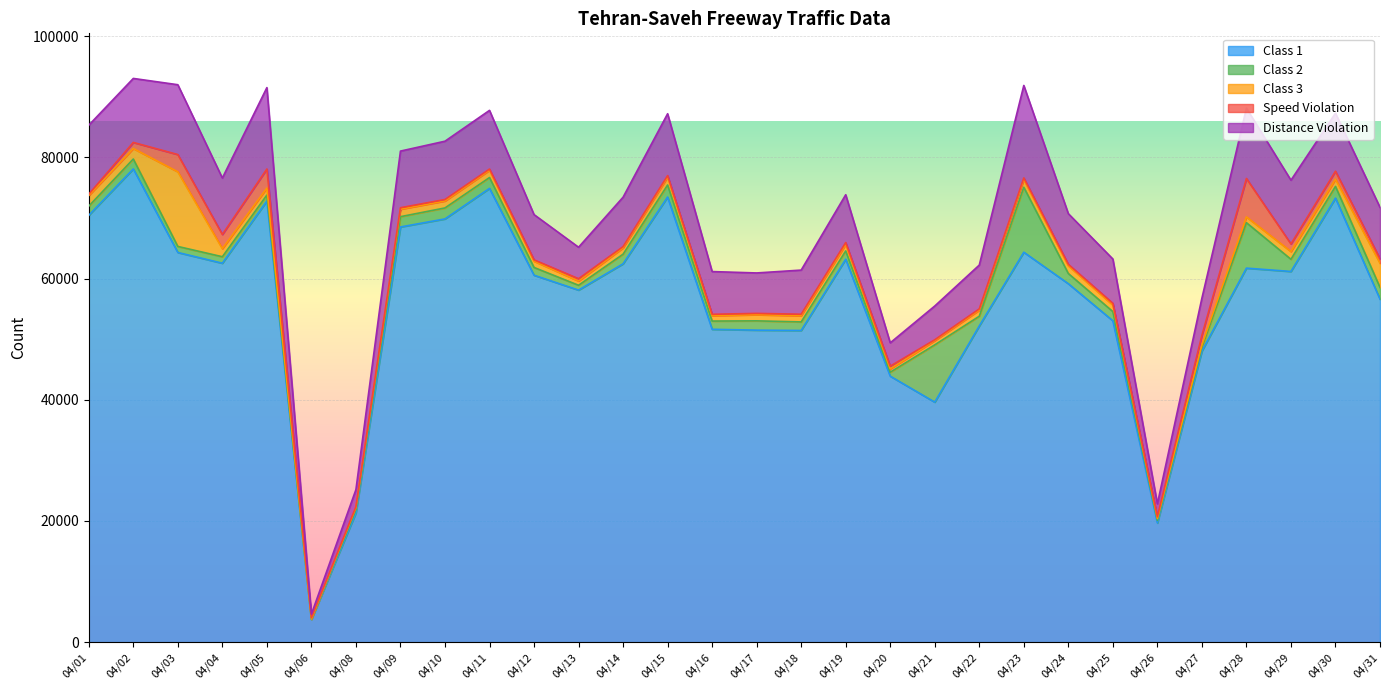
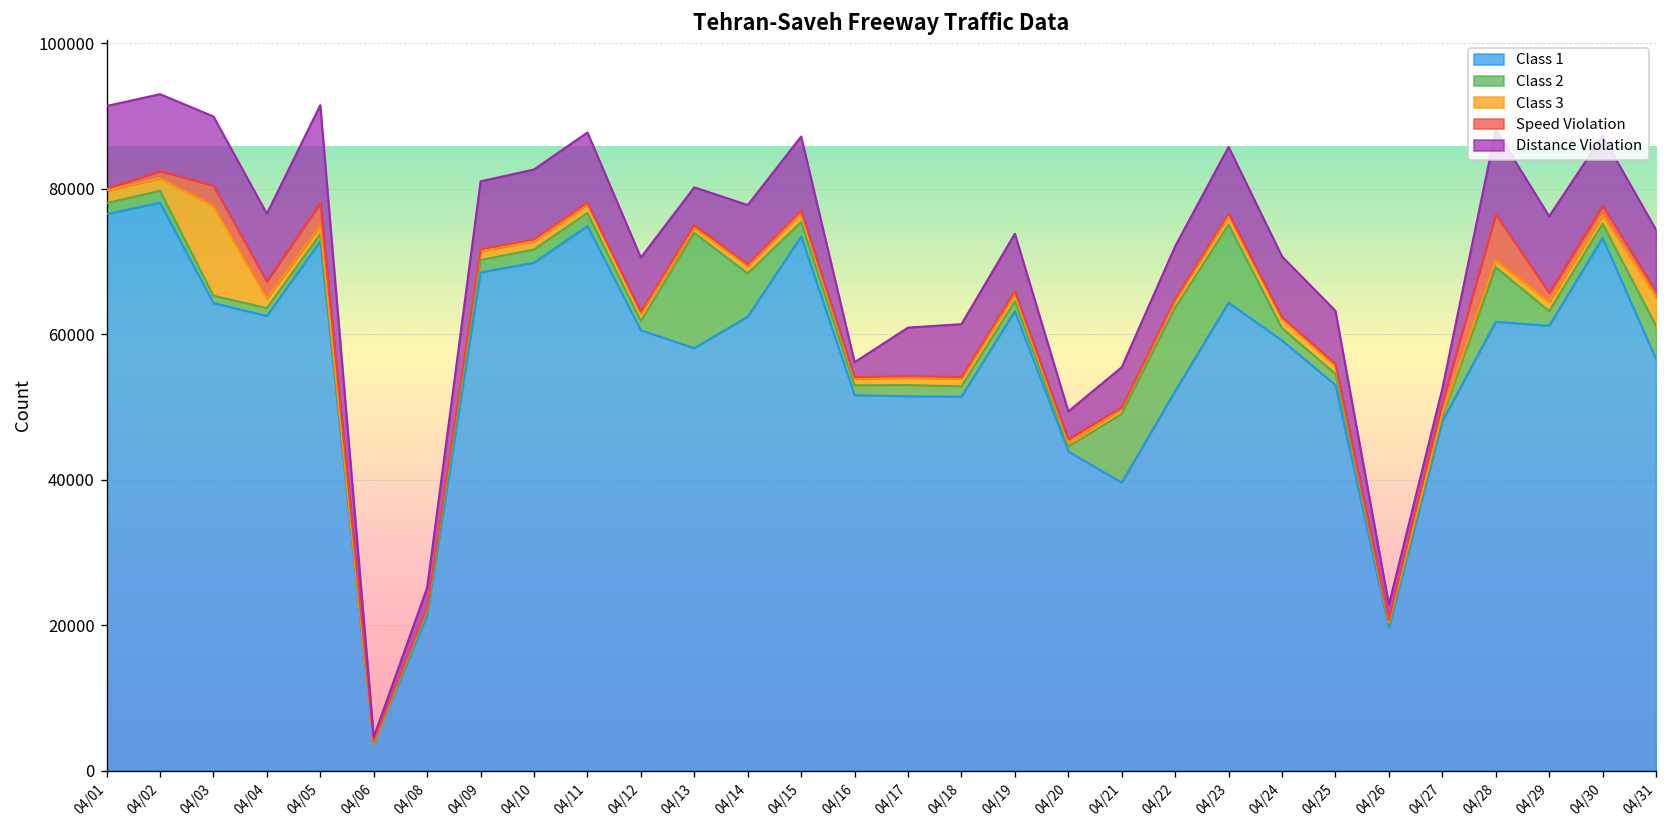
Class 1, 04/01: 70000 -> 77000
Distance Violation, 04/03: 12000 -> 9000
Class 2, 04/13: 1000 -> 16000
Class 2, 04/14: 2000 -> 6000
Distance Violation, 04/16: 7000 -> 2000
Class 2, 04/22: 2000 -> 11000
Distance Violation, 04/23: 15000 -> 9000
Distance Violation, 04/27: 6000 -> 2000
Class 2, 04/31: 2000 -> 5000
